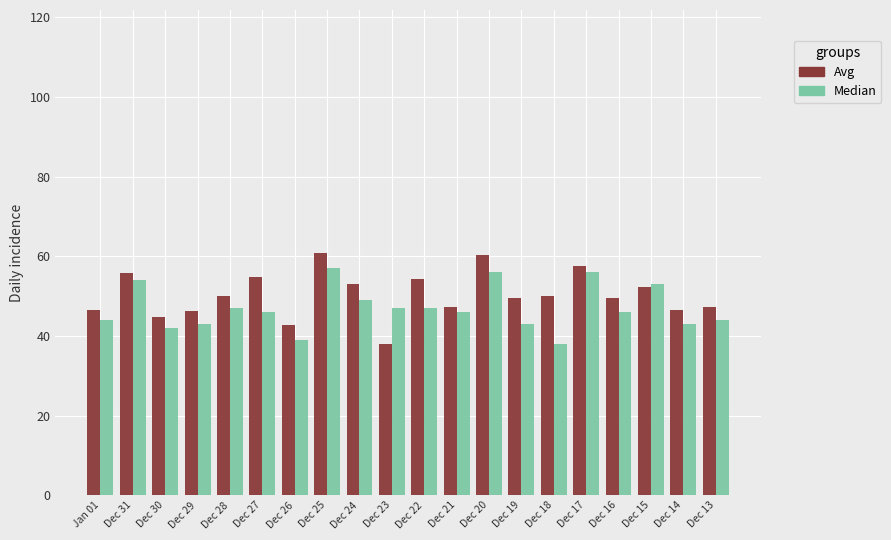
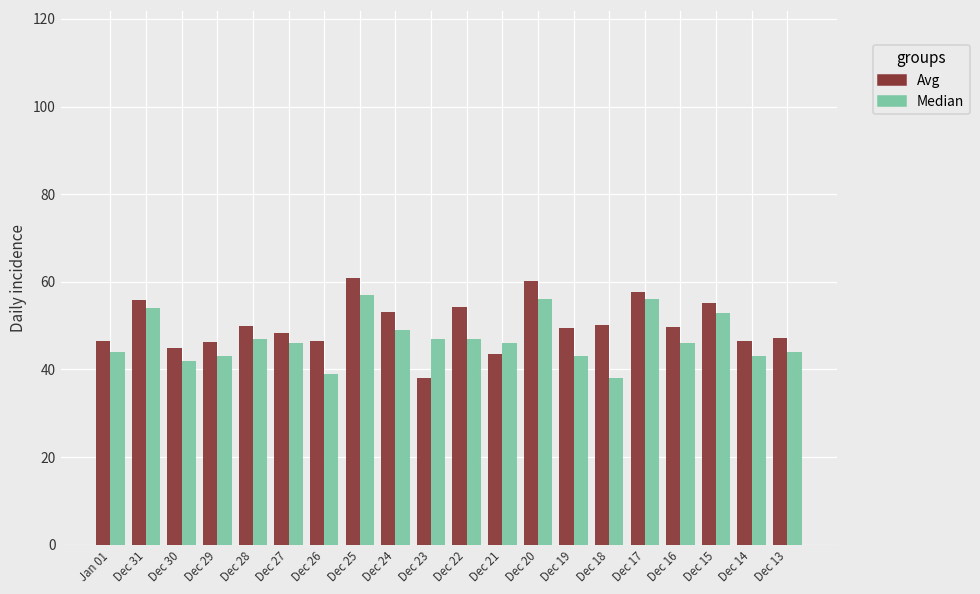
Avg, Dec 27: 55 -> 48
Avg, Dec 26: 43 -> 46
Avg, Dec 21: 47 -> 44
Avg, Dec 15: 52 -> 55
